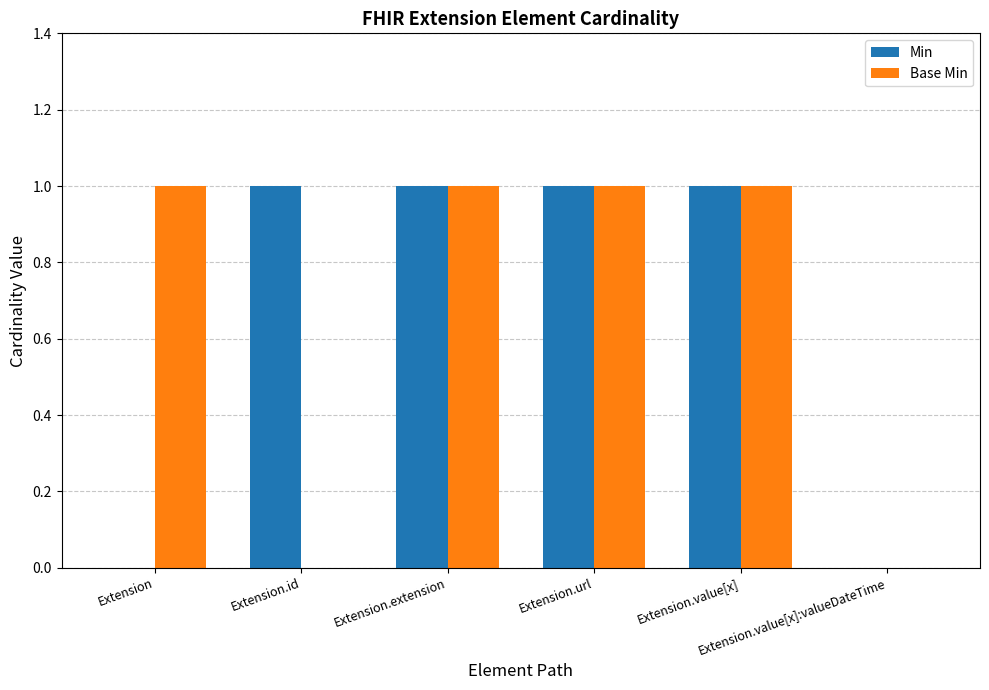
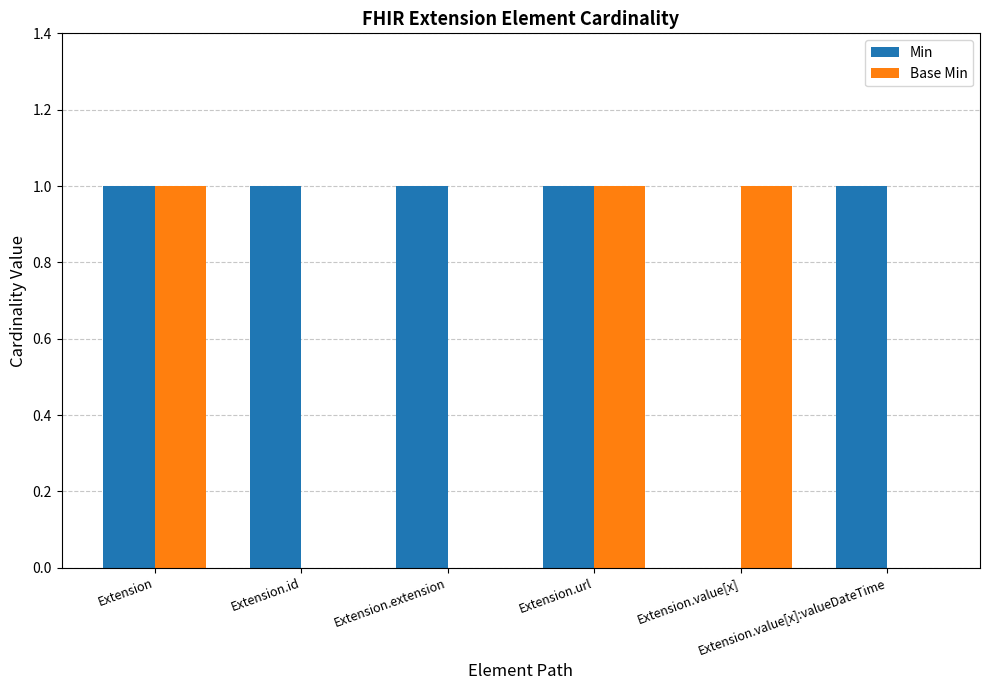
Min, Extension: 0 -> 1
Base Min, Extension.extension: 1 -> 0
Min, Extension.value[x]: 1 -> 0
Min, Extension.value[x]:valueDateTime: 0 -> 1
